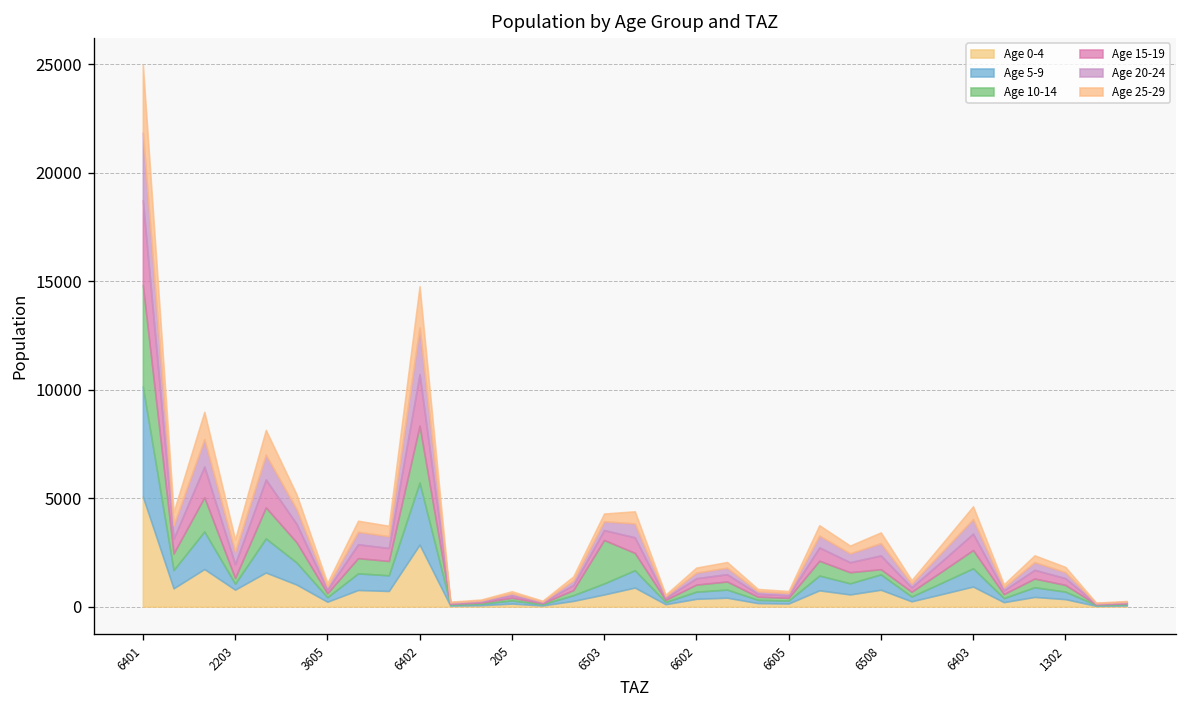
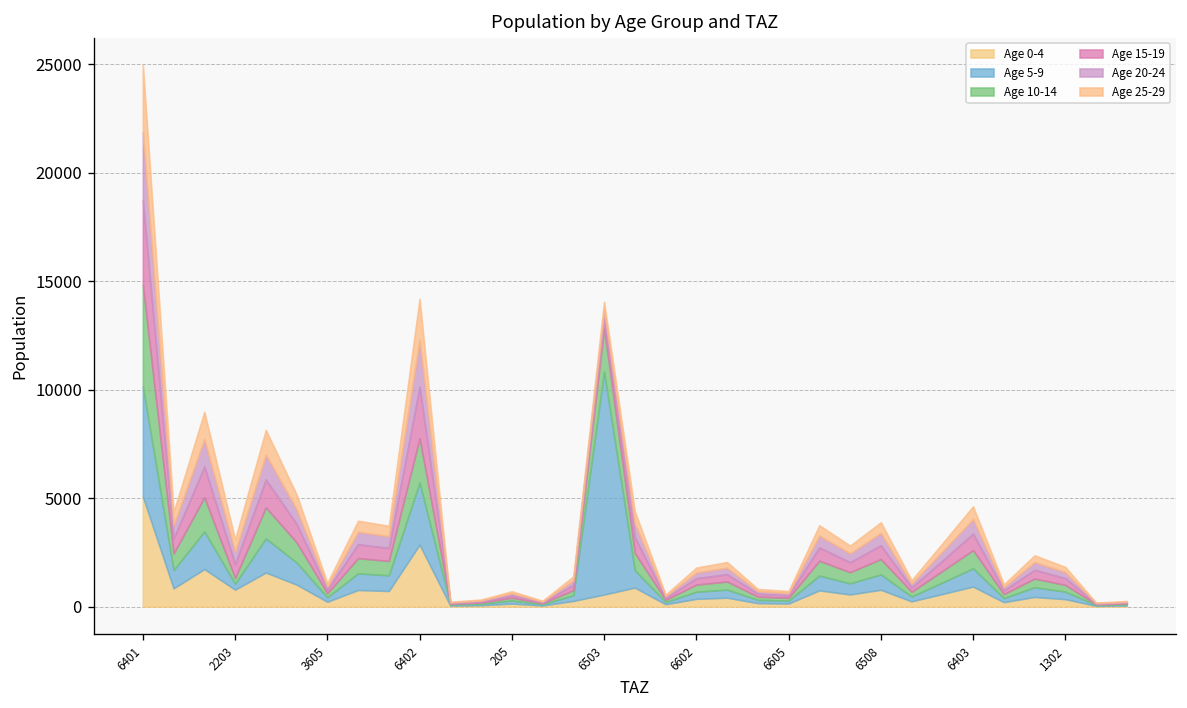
Age 10-14, 6402: 2600 -> 2000
Age 5-9, 6503: 500 -> 10300
Age 10-14, 6508: 200 -> 700
